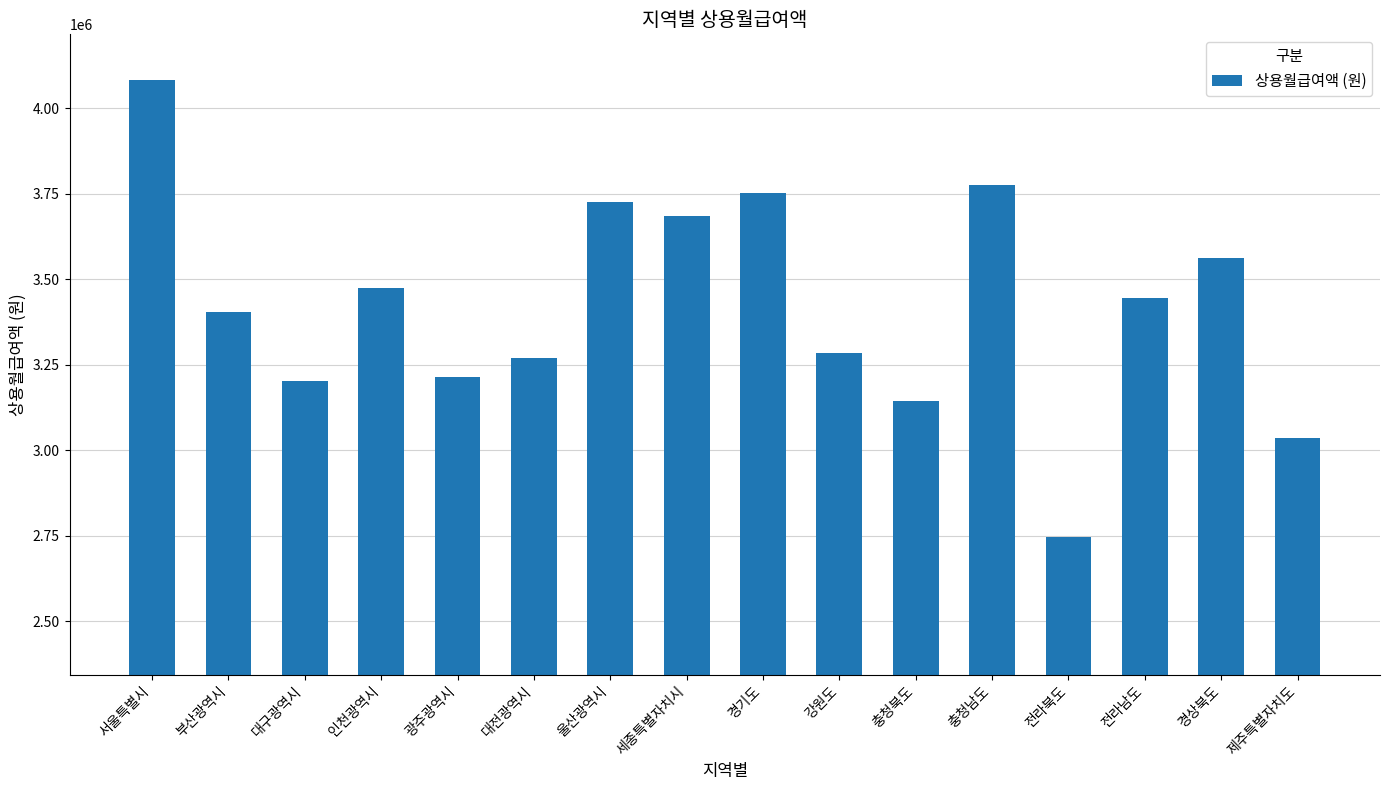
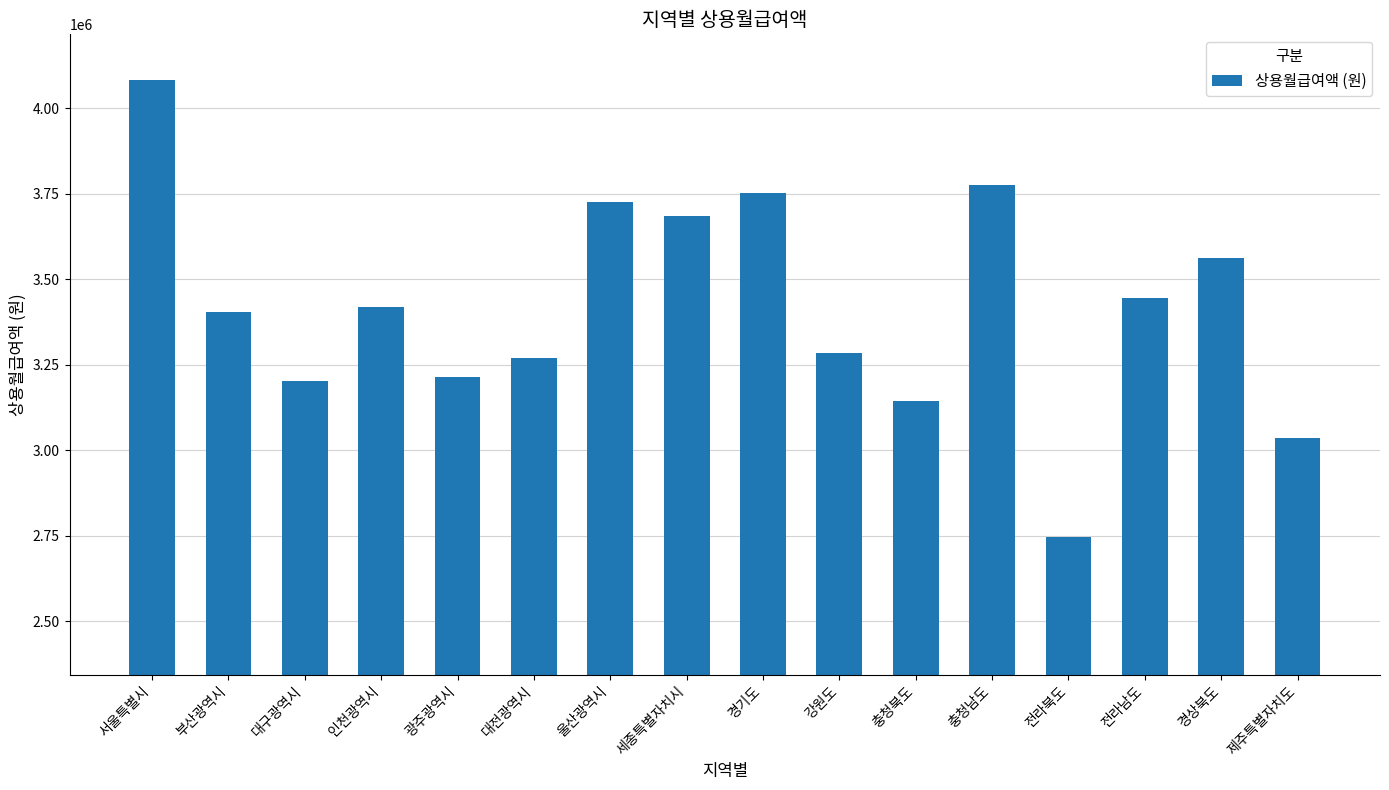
인천광역시: 3480000 -> 3420000
